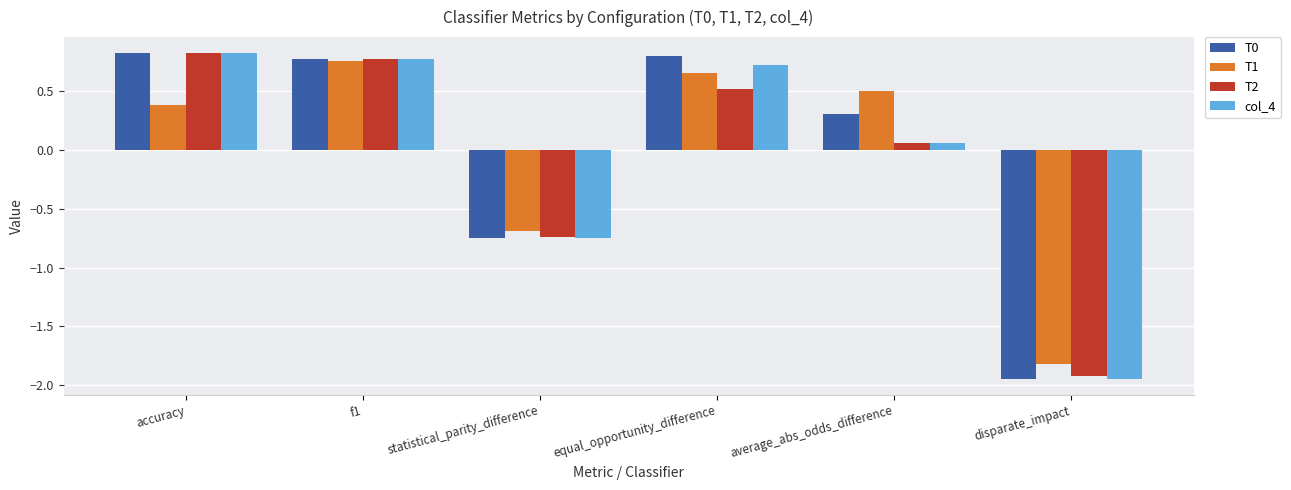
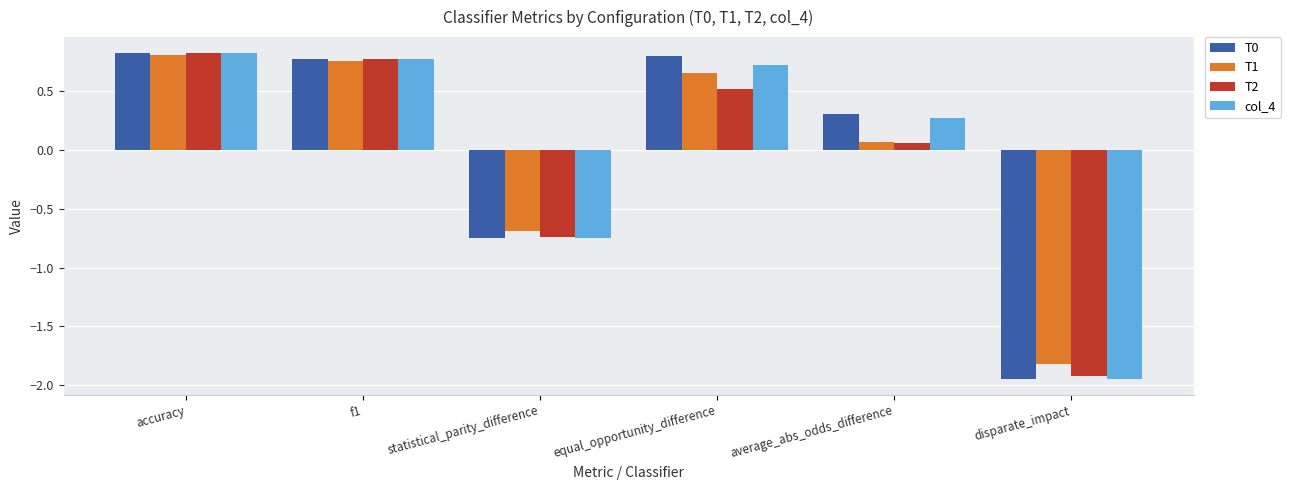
T1, accuracy: 0.38 -> 0.81
T1, average_abs_odds_difference: 0.50 -> 0.06
col_4, average_abs_odds_difference: 0.06 -> 0.27
